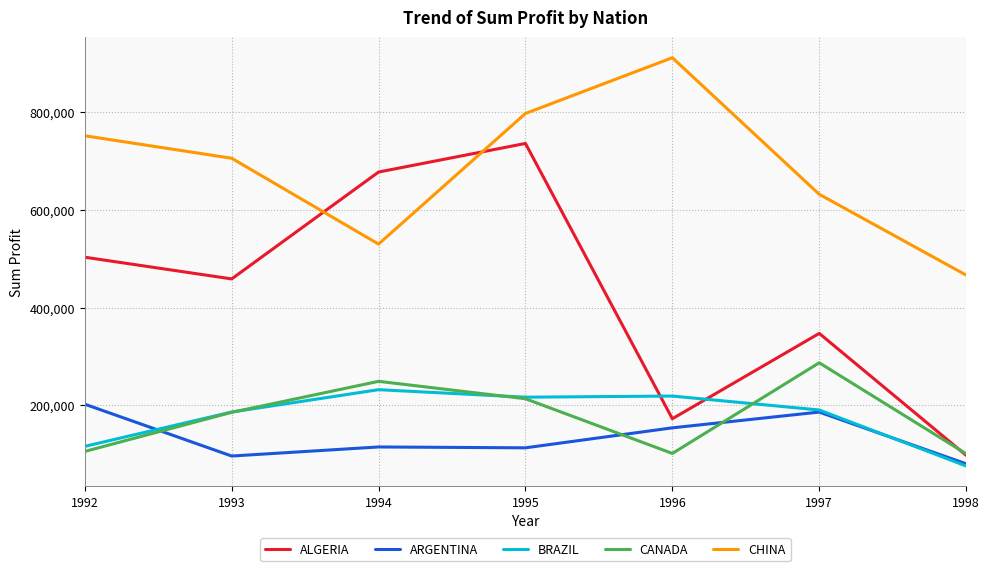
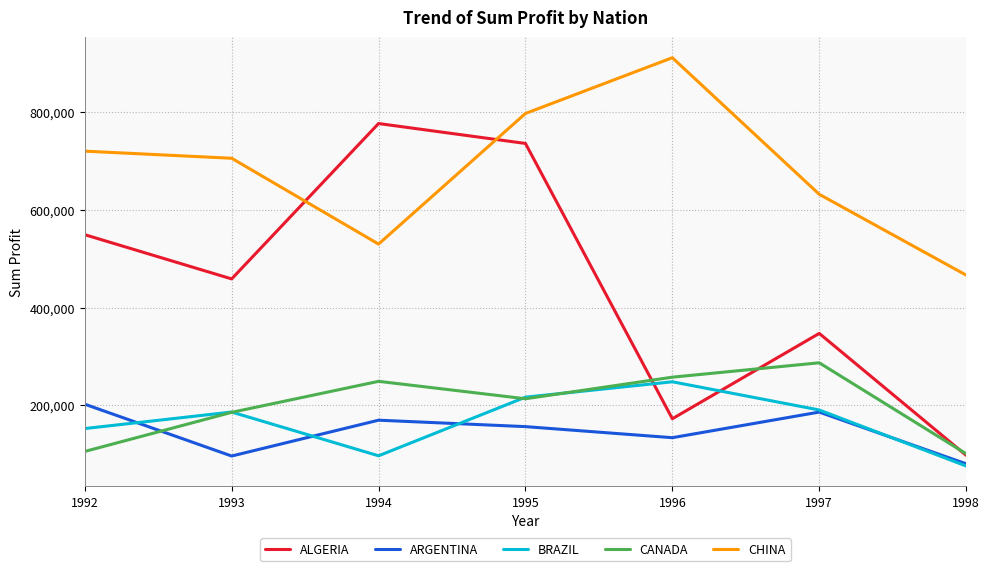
ALGERIA, 1992: 500,000 -> 550,000
BRAZIL, 1992: 120,000 -> 150,000
CHINA, 1992: 750,000 -> 720,000
ALGERIA, 1994: 680,000 -> 780,000
ARGENTINA, 1994: 110,000 -> 170,000
BRAZIL, 1994: 230,000 -> 100,000
ARGENTINA, 1995: 110,000 -> 160,000
ARGENTINA, 1996: 150,000 -> 130,000
BRAZIL, 1996: 220,000 -> 250,000
CANADA, 1996: 100,000 -> 260,000
